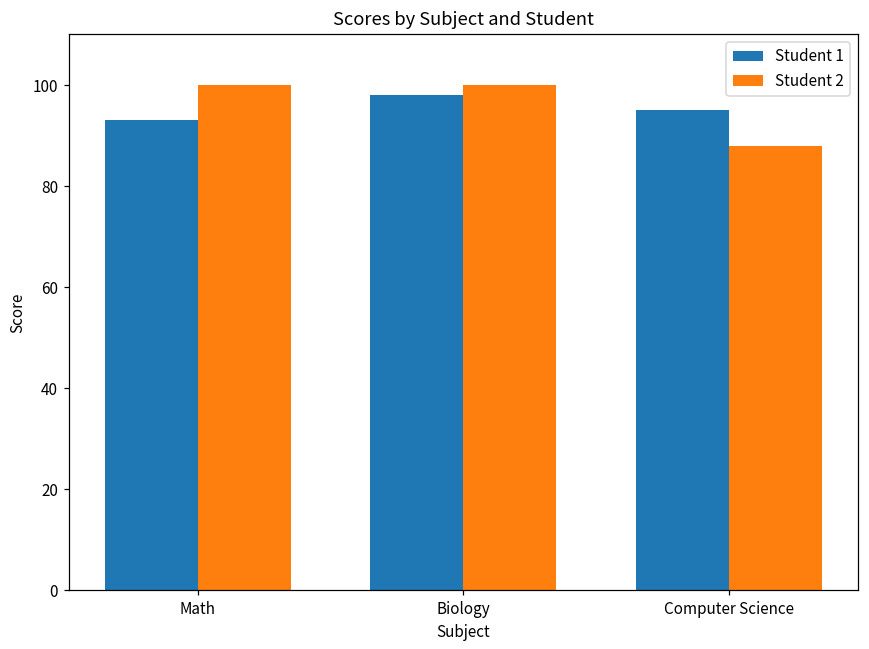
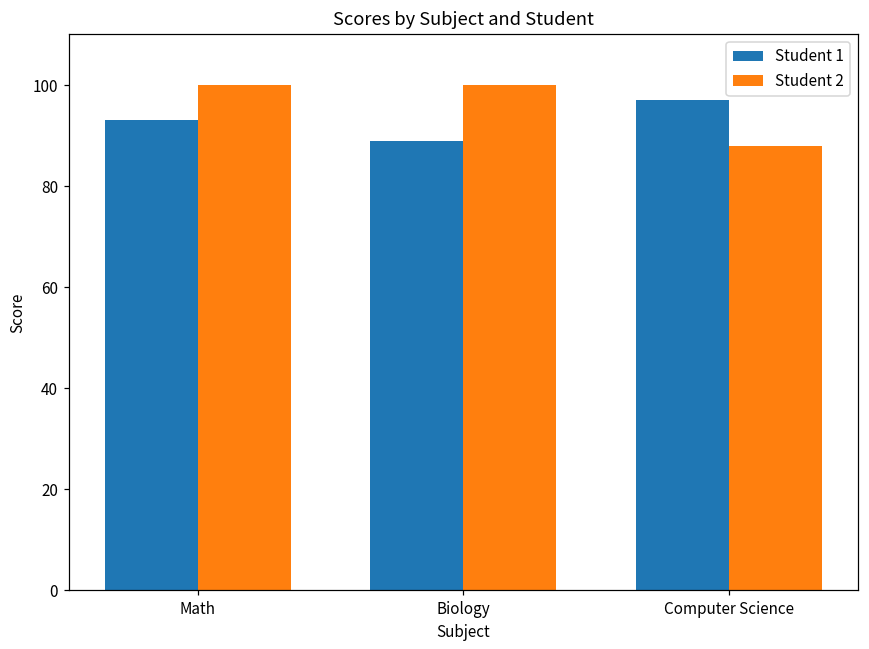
Student 1, Biology: 98 -> 89
Student 1, Computer Science: 95 -> 97
